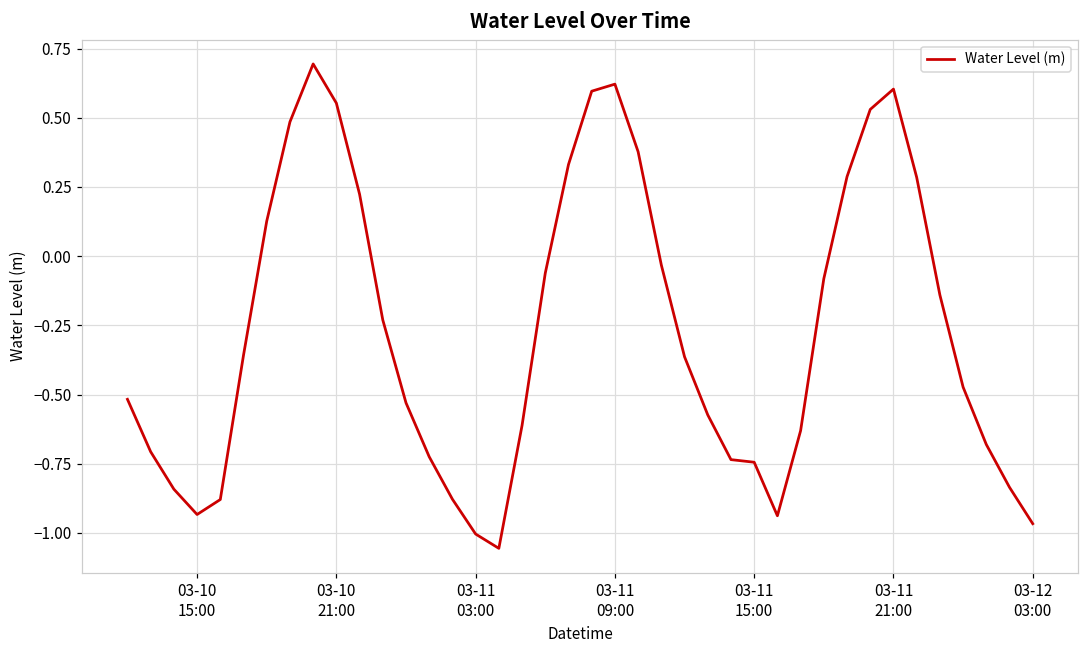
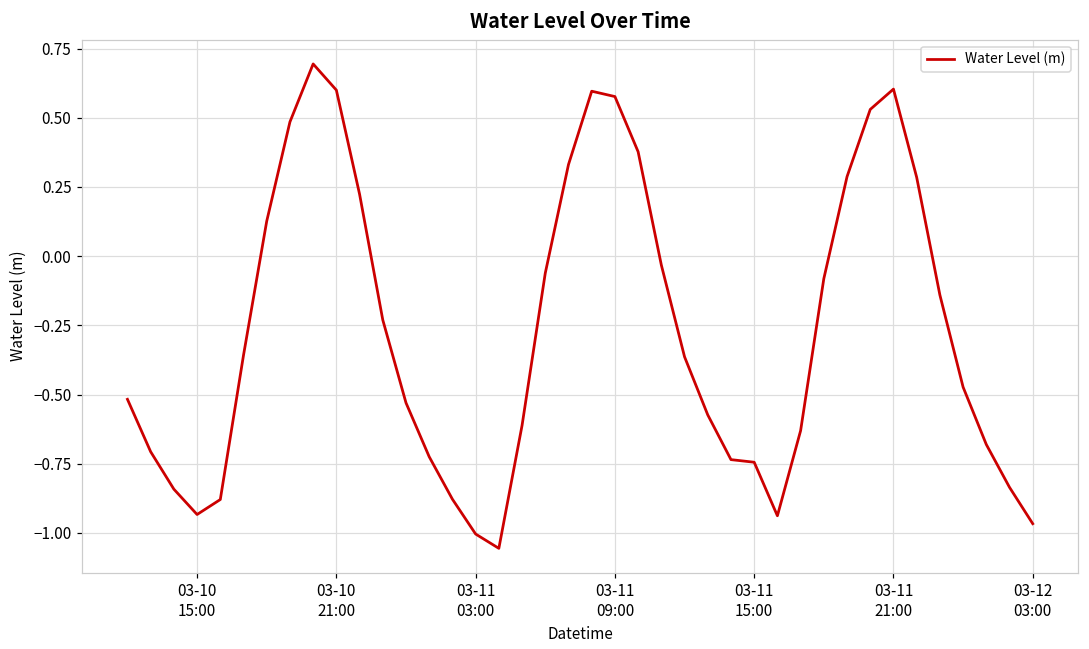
03-10 21:00: 0.55 -> 0.60
03-11 09:00: 0.62 -> 0.58
